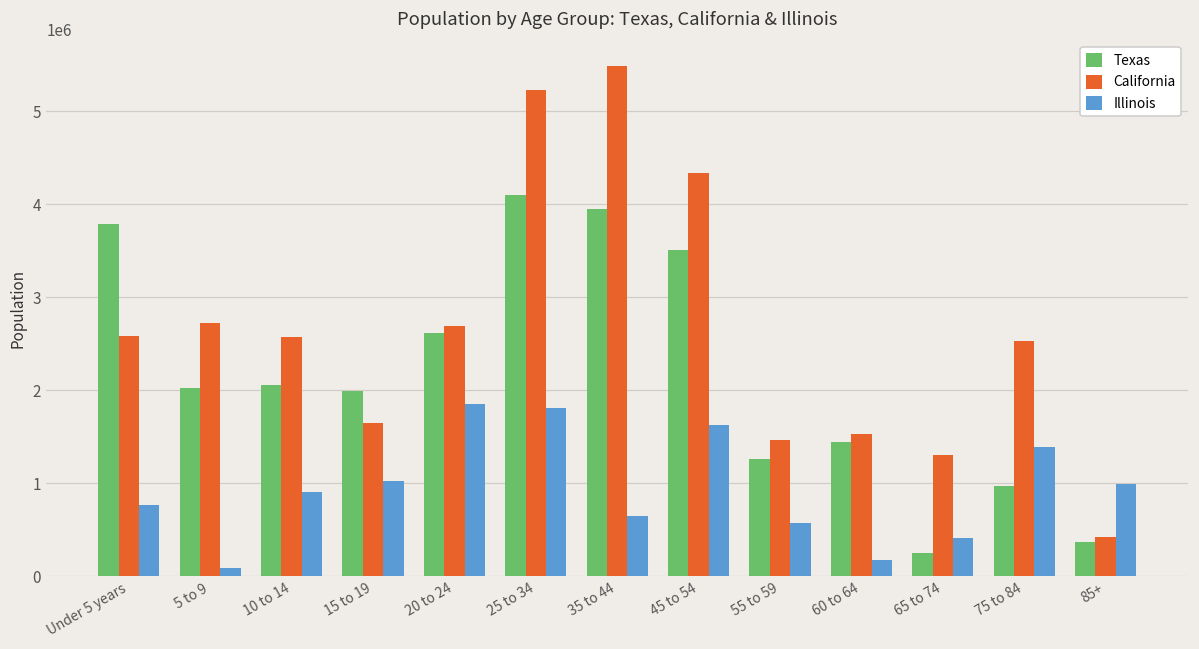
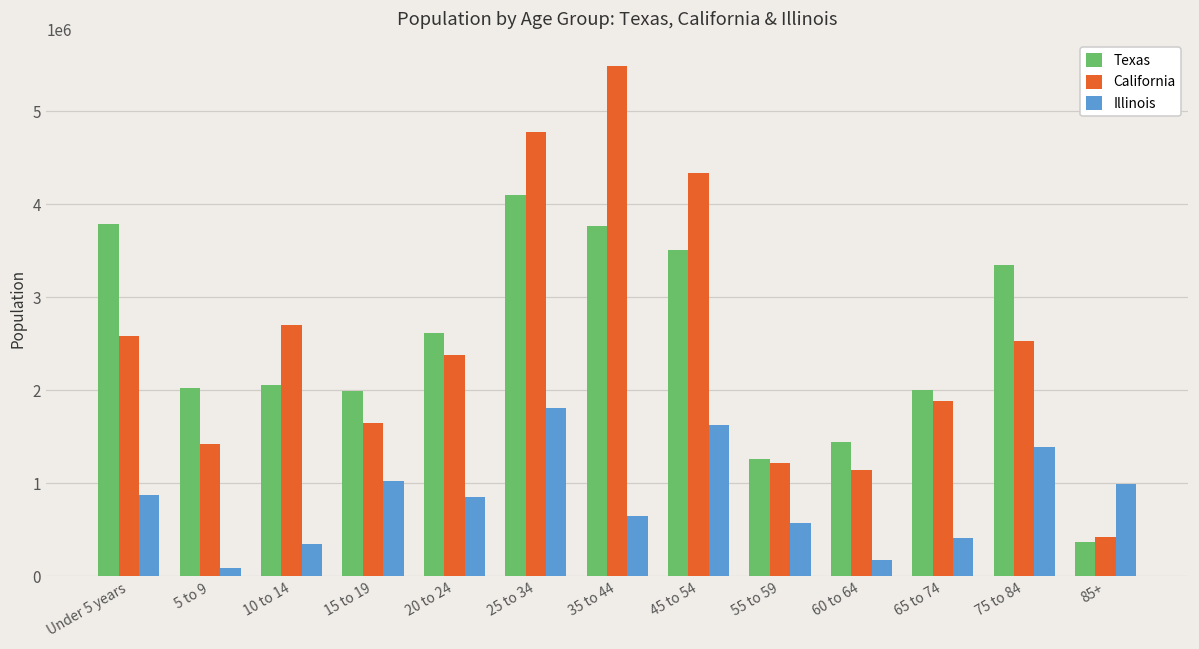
Illinois, Under 5 years: 800000 -> 900000
California, 5 to 9: 2700000 -> 1400000
California, 10 to 14: 2600000 -> 2700000
Illinois, 10 to 14: 900000 -> 300000
California, 20 to 24: 2700000 -> 2400000
Illinois, 20 to 24: 1800000 -> 900000
California, 25 to 34: 5200000 -> 4800000
Texas, 35 to 44: 4000000 -> 3800000
California, 55 to 59: 1500000 -> 1200000
California, 60 to 64: 1500000 -> 1100000
Texas, 65 to 74: 300000 -> 2000000
California, 65 to 74: 1300000 -> 1900000
Texas, 75 to 84: 1000000 -> 3300000
